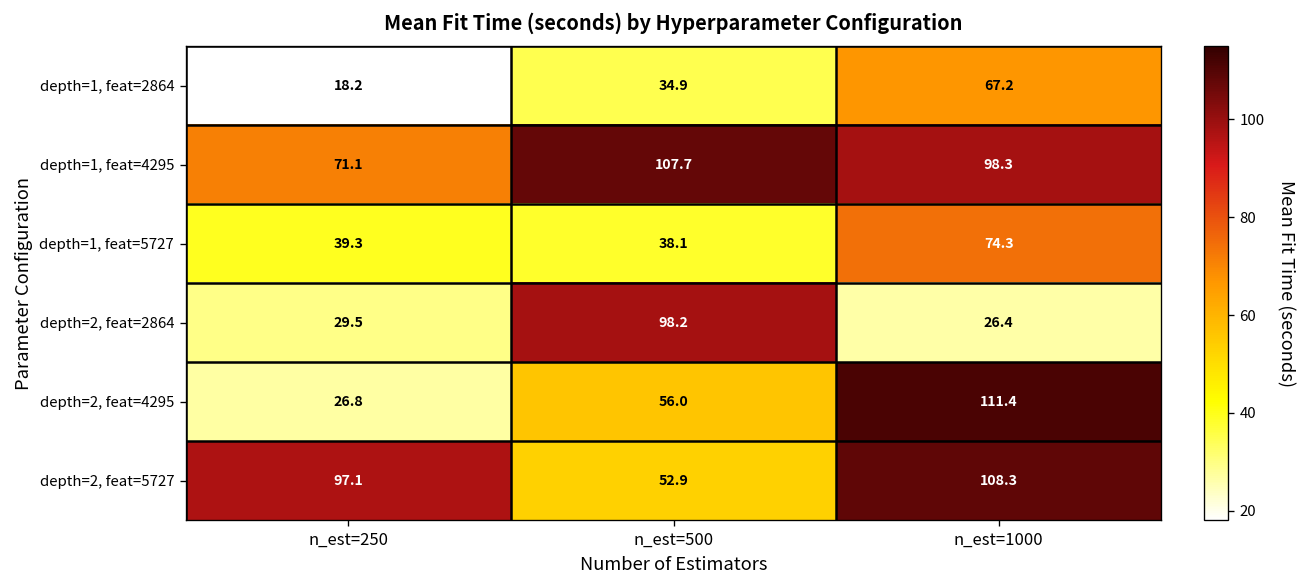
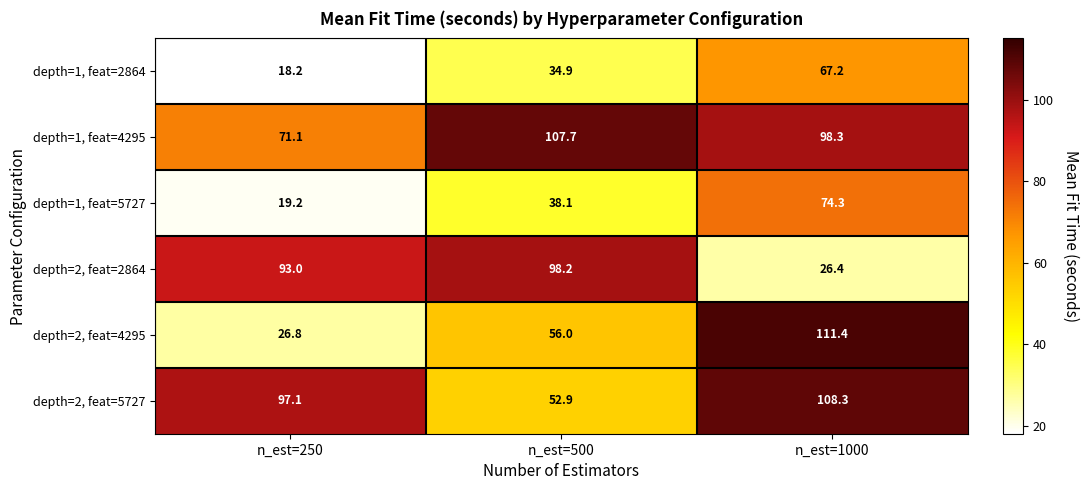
depth=1, feat=5727, n_est=250: 39.3 -> 19.2
depth=2, feat=2864, n_est=250: 29.5 -> 93.0
